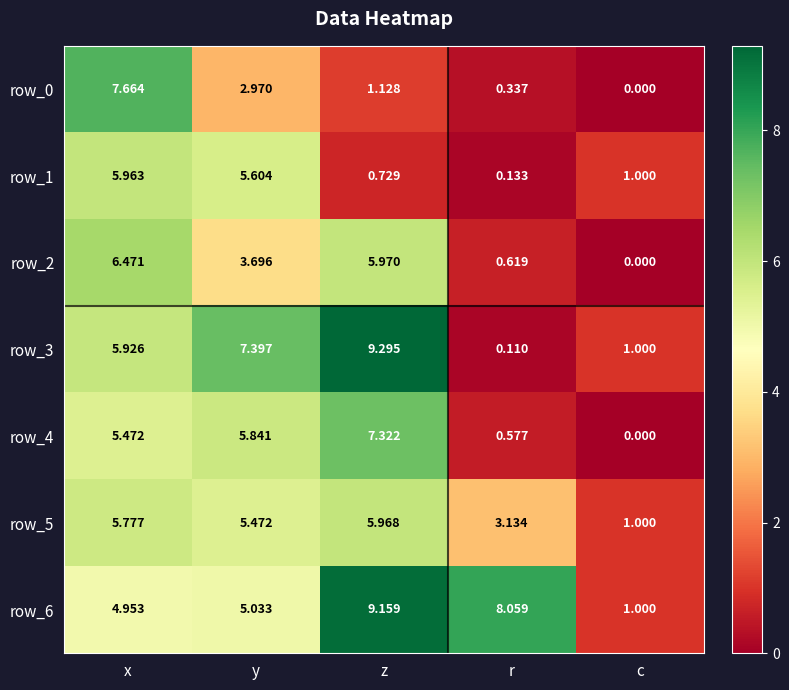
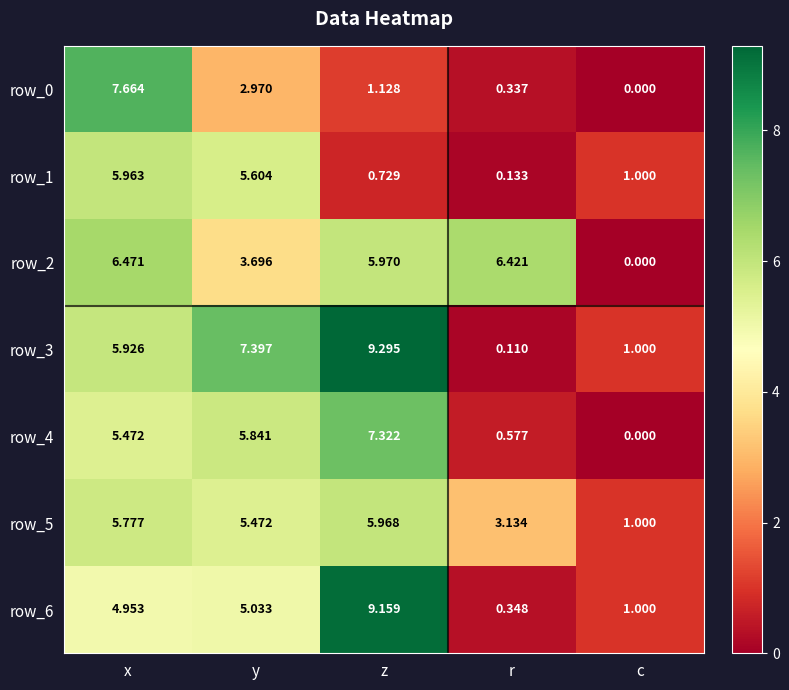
row_2, r: 0.619 -> 6.421
row_6, r: 8.059 -> 0.348
